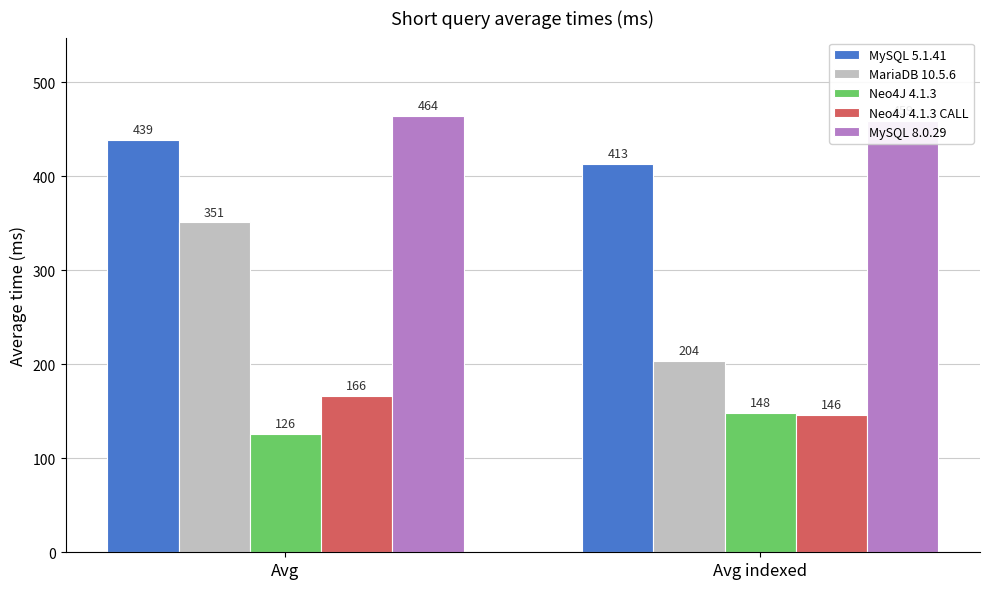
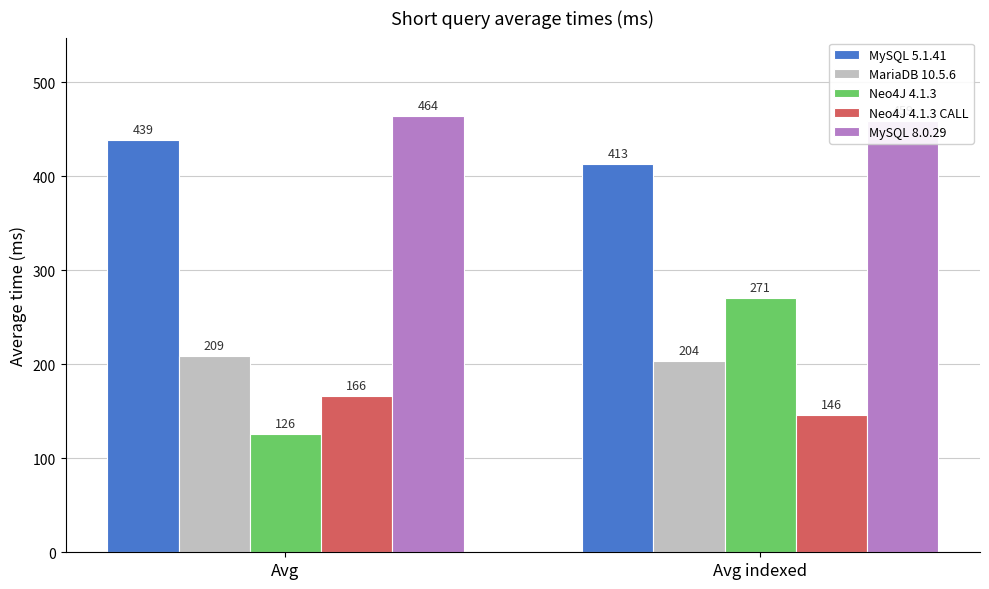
MariaDB 10.5.6, Avg: 351 -> 209
Neo4J 4.1.3, Avg indexed: 148 -> 271
